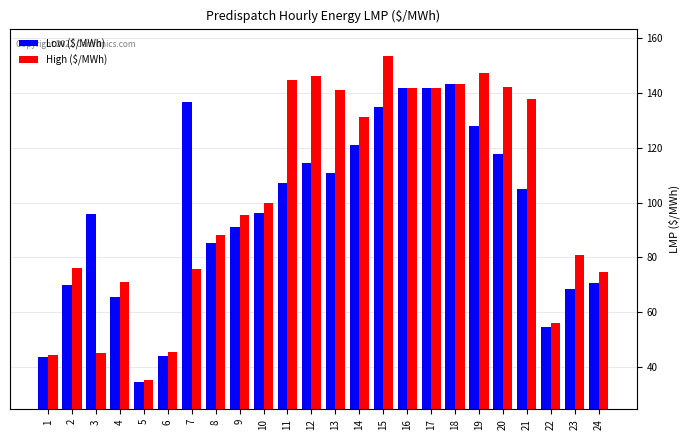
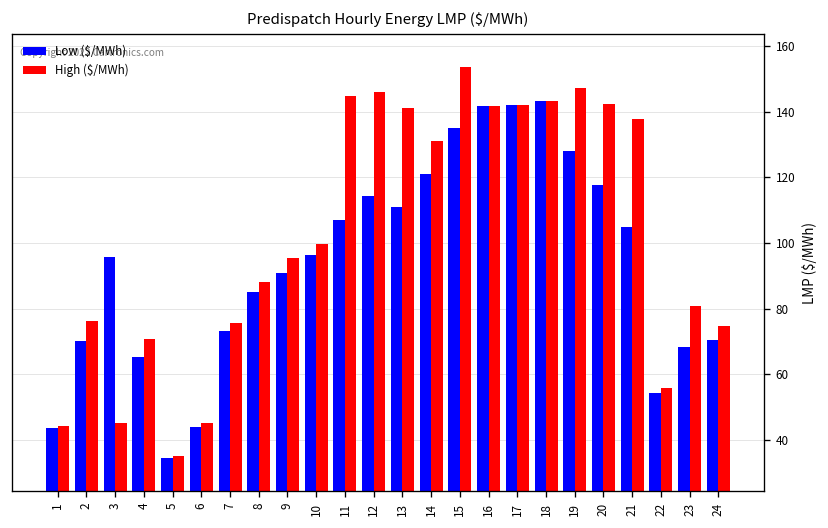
Low ($/MWh), 7: 137 -> 73
